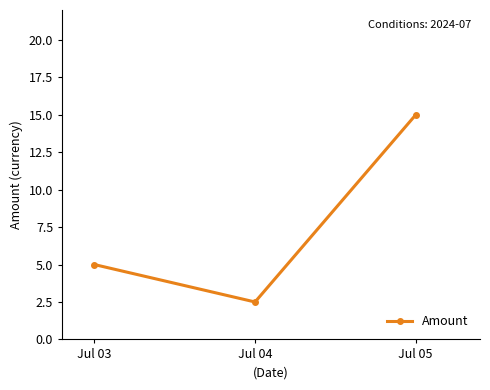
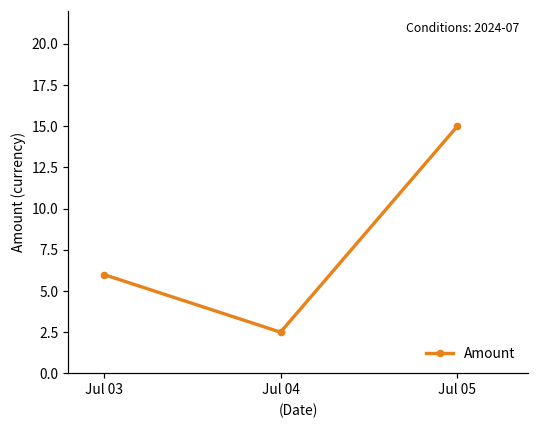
Jul 03: 5 -> 6
